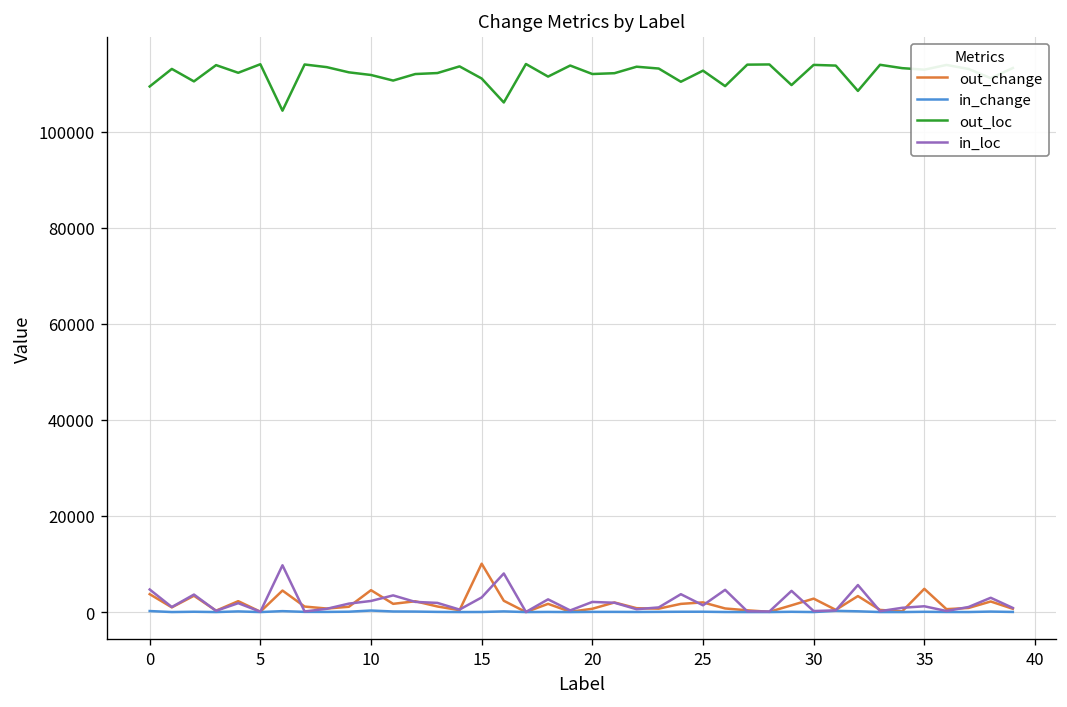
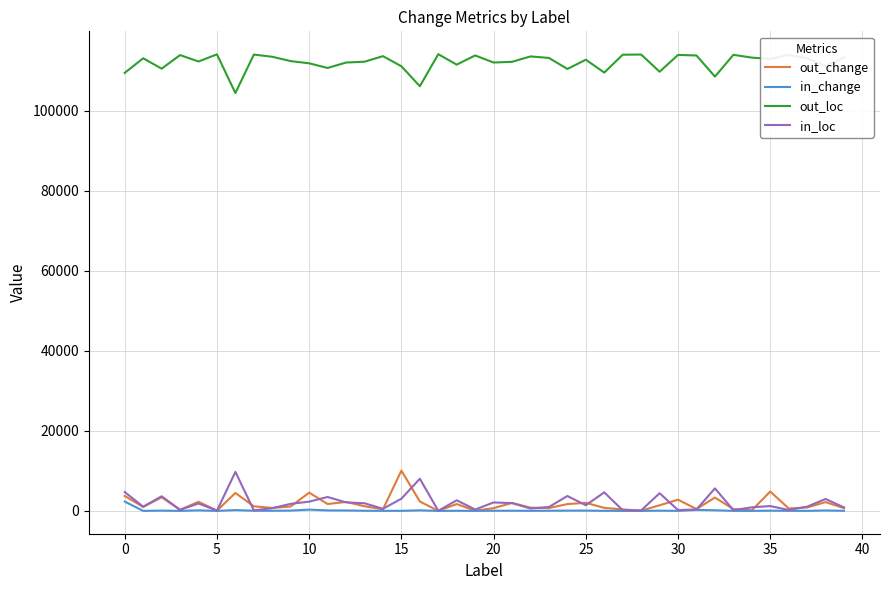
in_change, 0: 0 -> 2000
